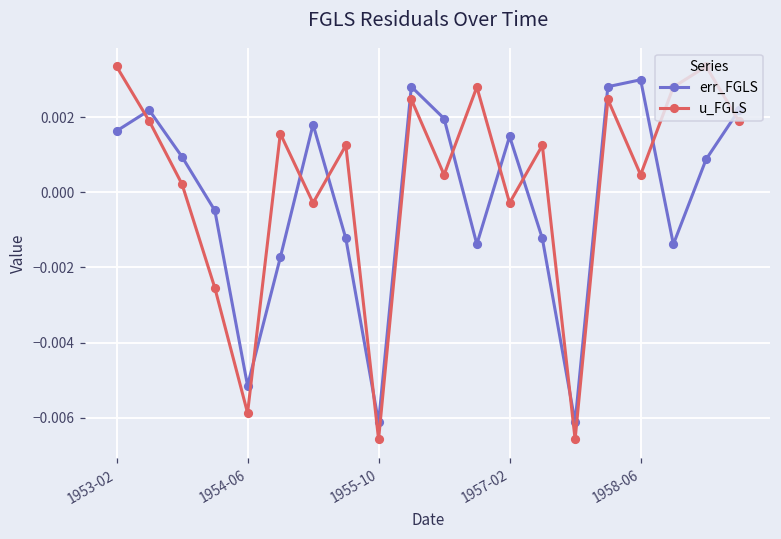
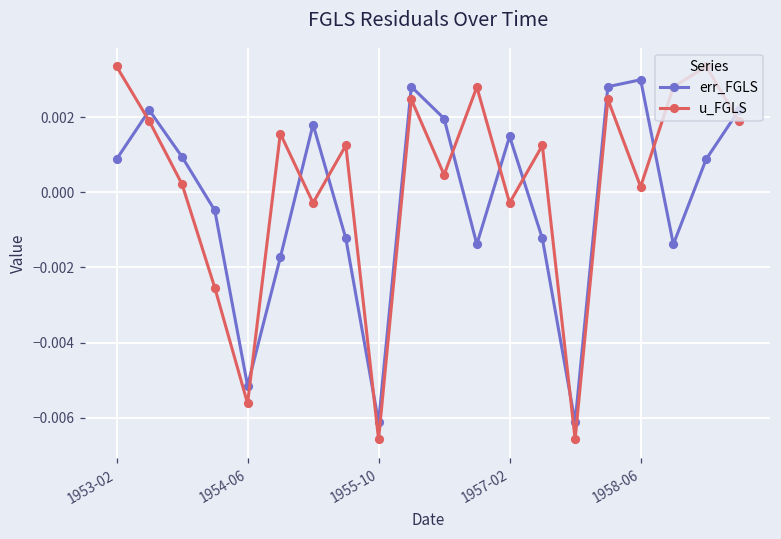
err_FGLS, 1953-02: 0.0016 -> 0.0009
u_FGLS, 1954-06: -0.0059 -> -0.0056
u_FGLS, 1958-06: 0.0005 -> 0.0001
